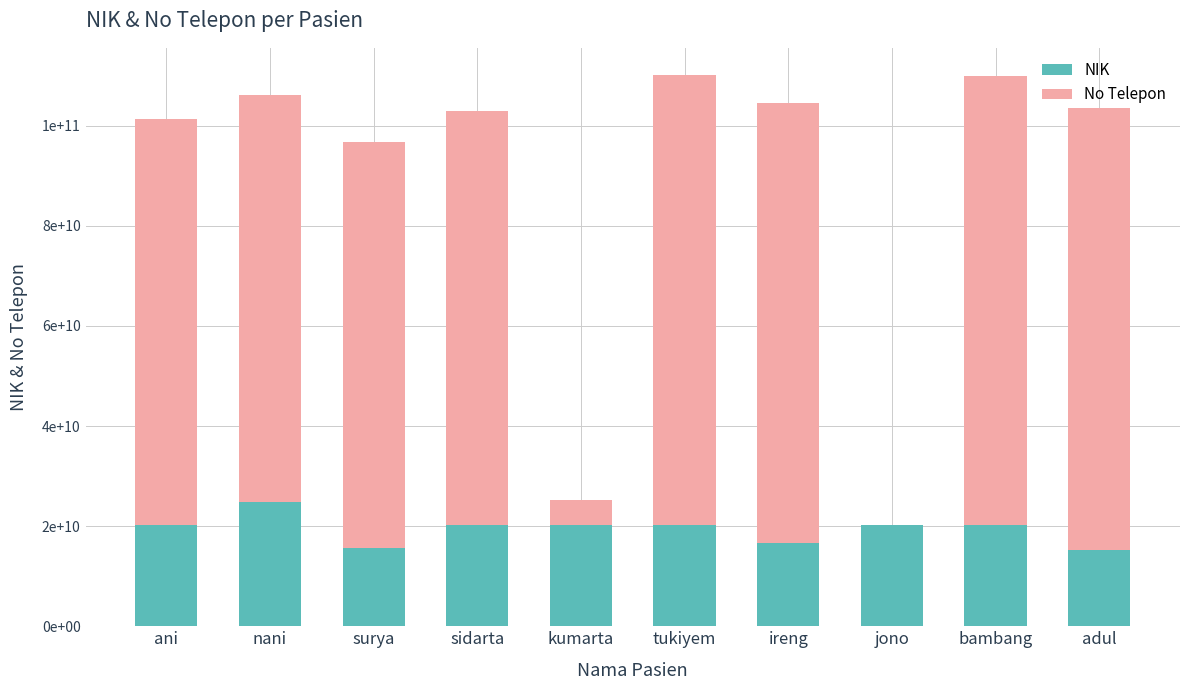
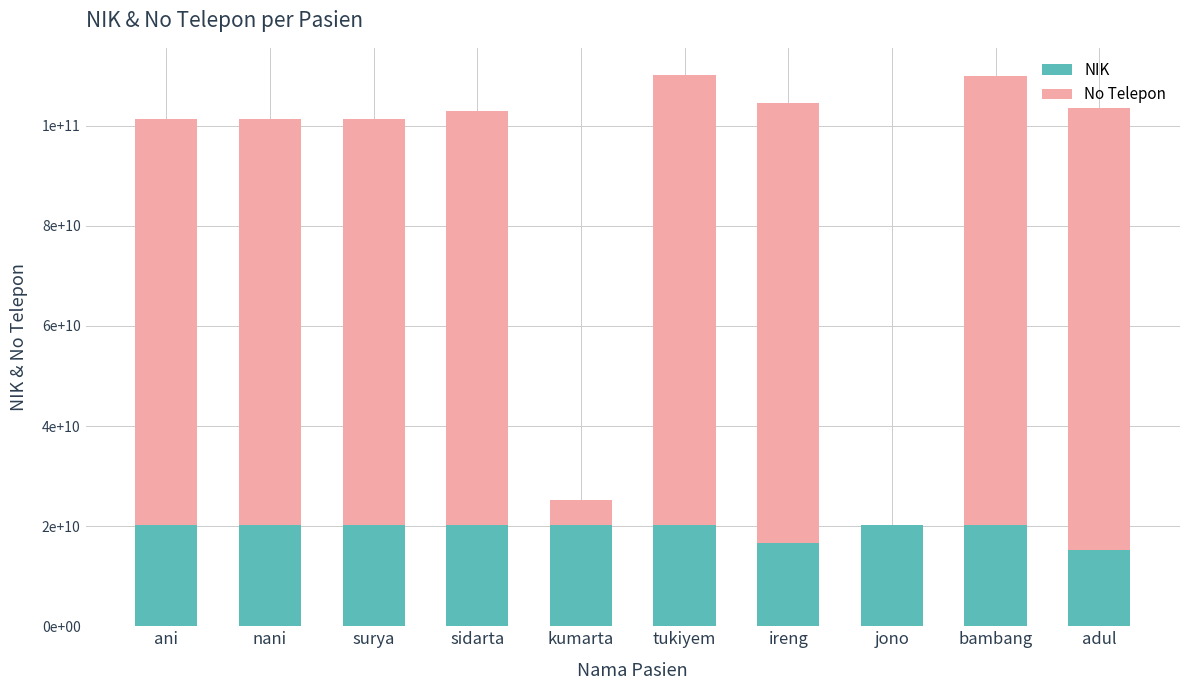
NIK, nani: 25000000000 -> 20000000000
NIK, surya: 16000000000 -> 20000000000
